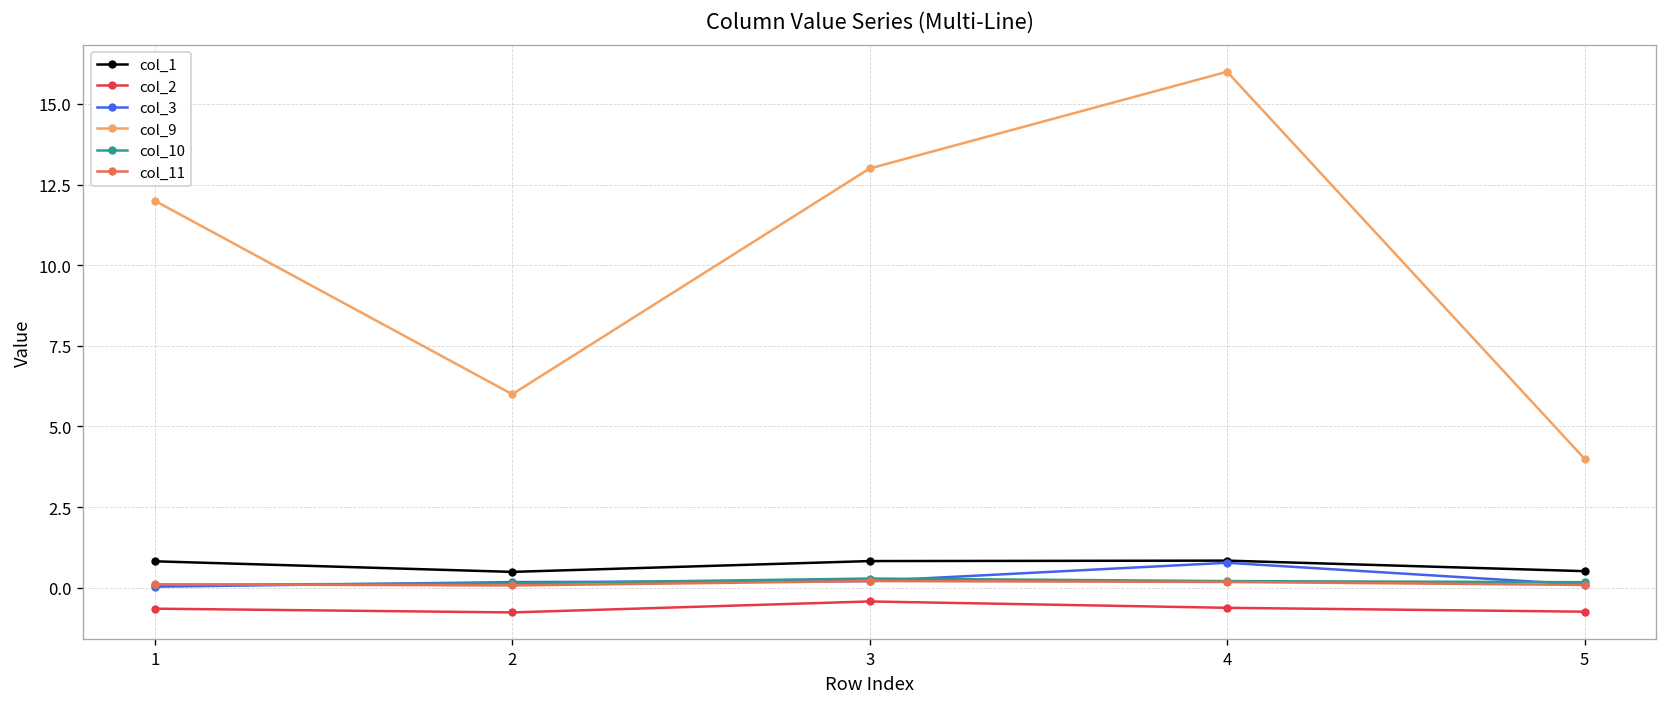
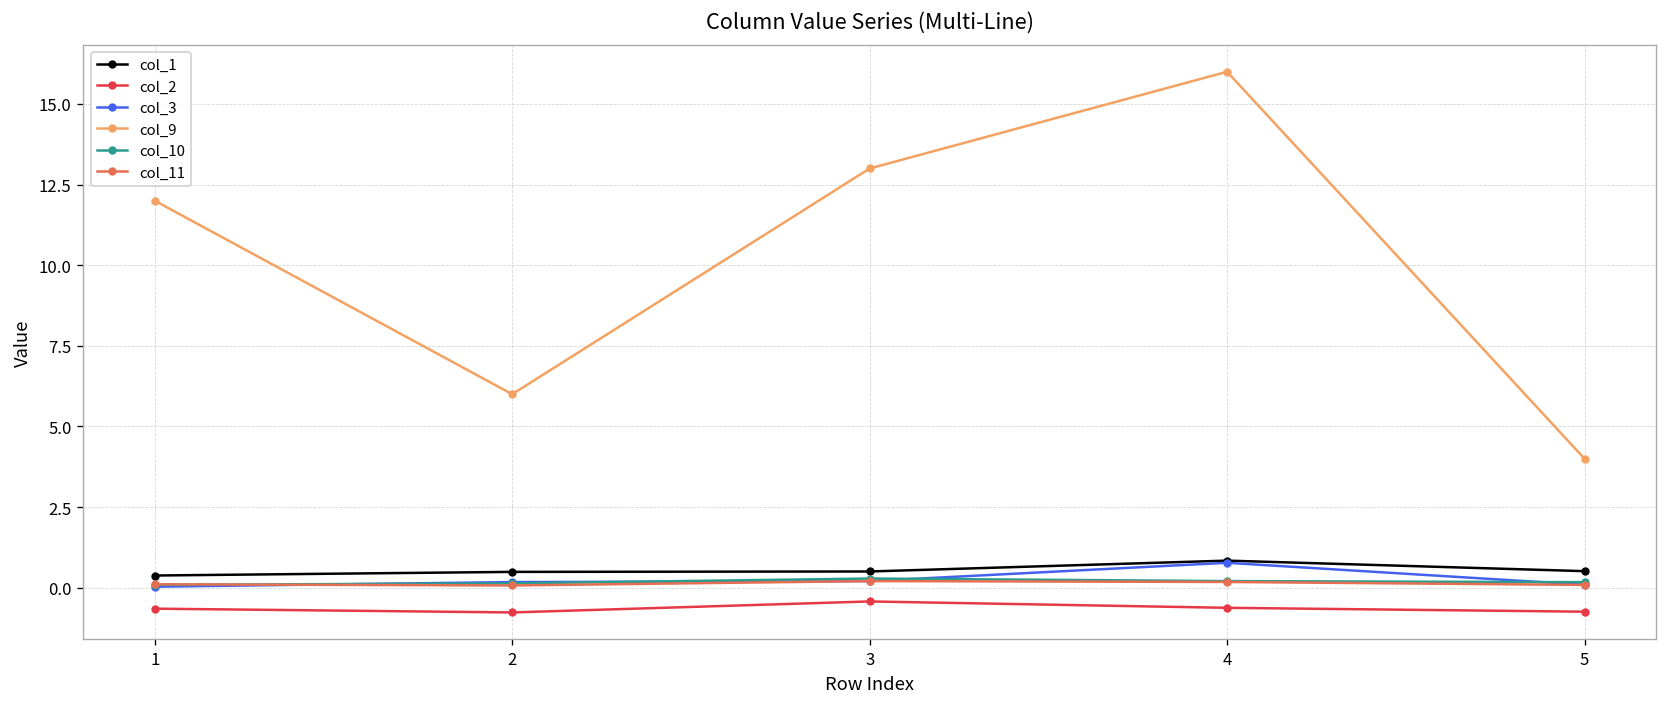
col_1, 1: 0.8 -> 0.4
col_1, 3: 0.8 -> 0.5
